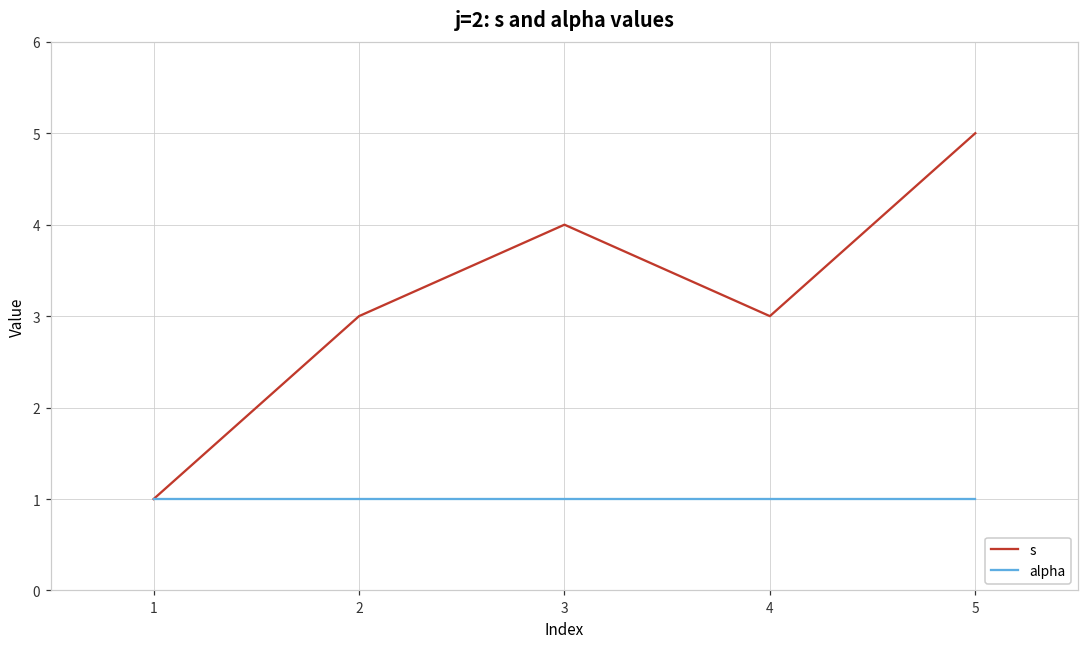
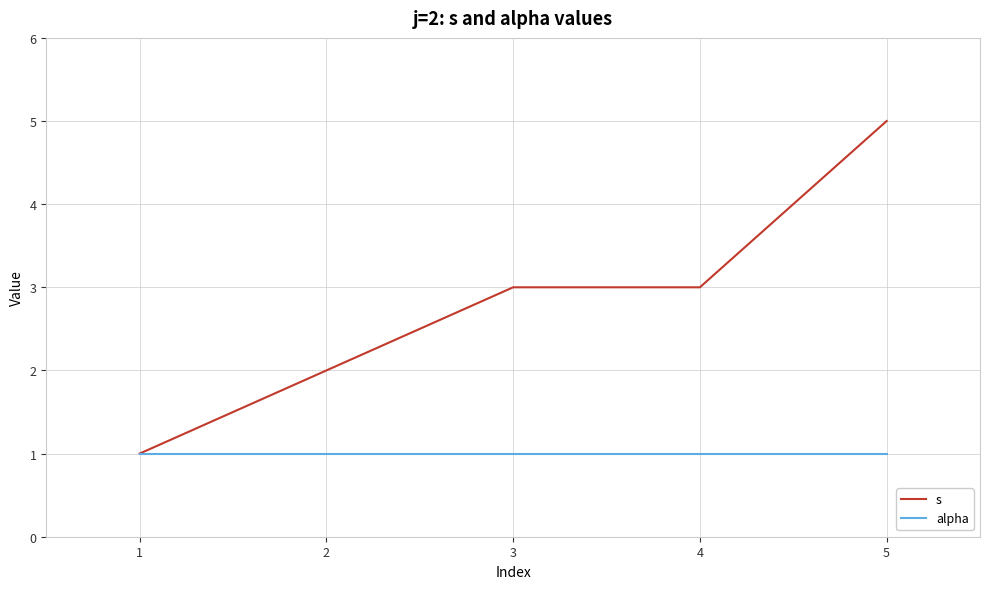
s, 2: 3 -> 2
s, 3: 4 -> 3
